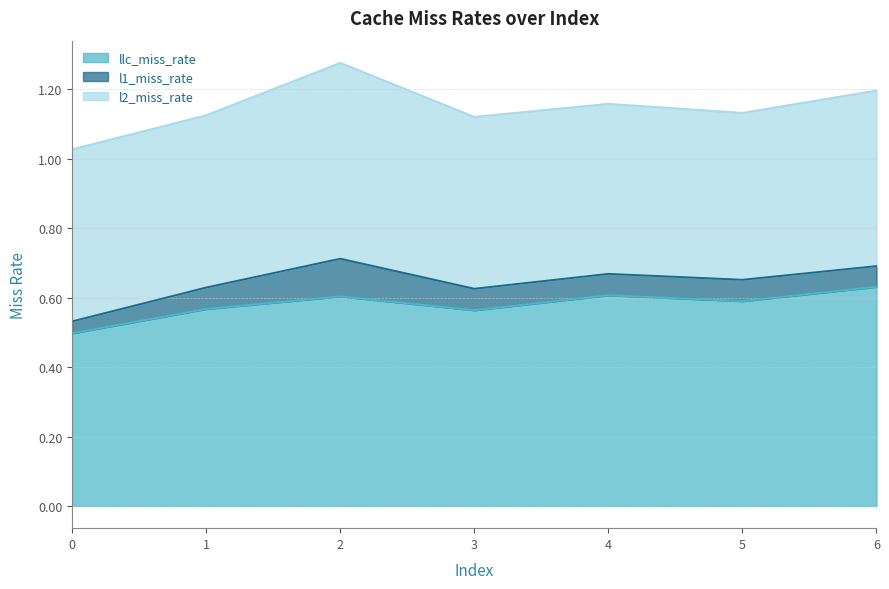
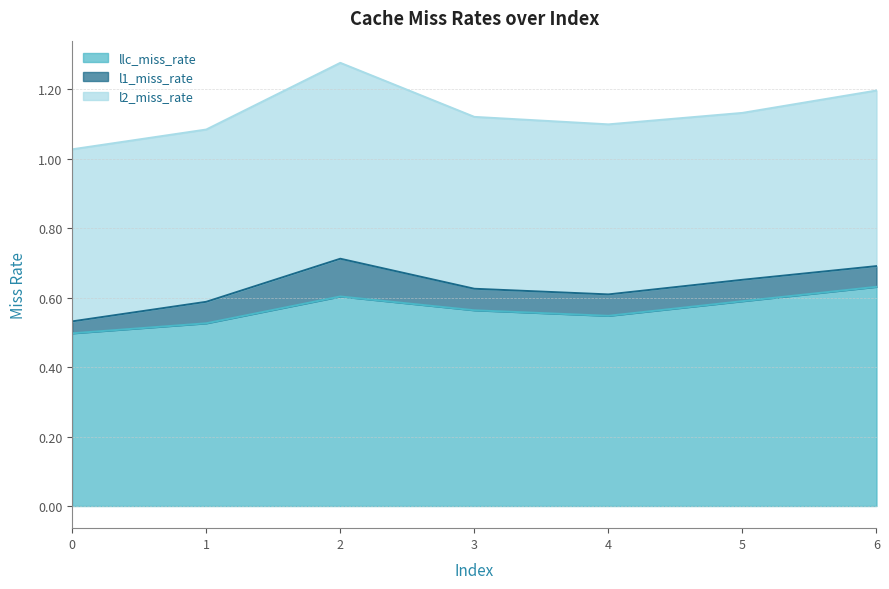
llc_miss_rate, 1: 0.57 -> 0.53
llc_miss_rate, 4: 0.61 -> 0.55
